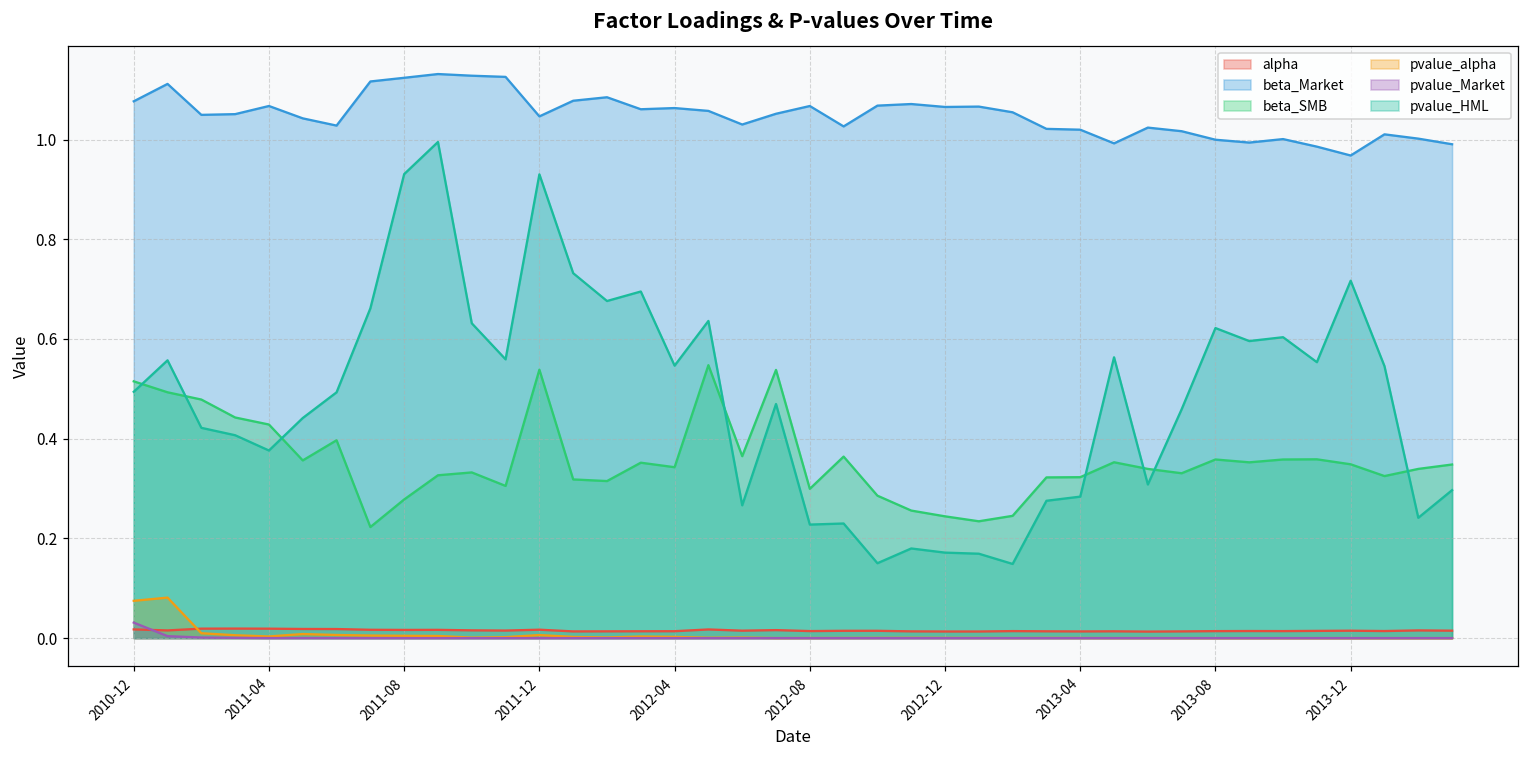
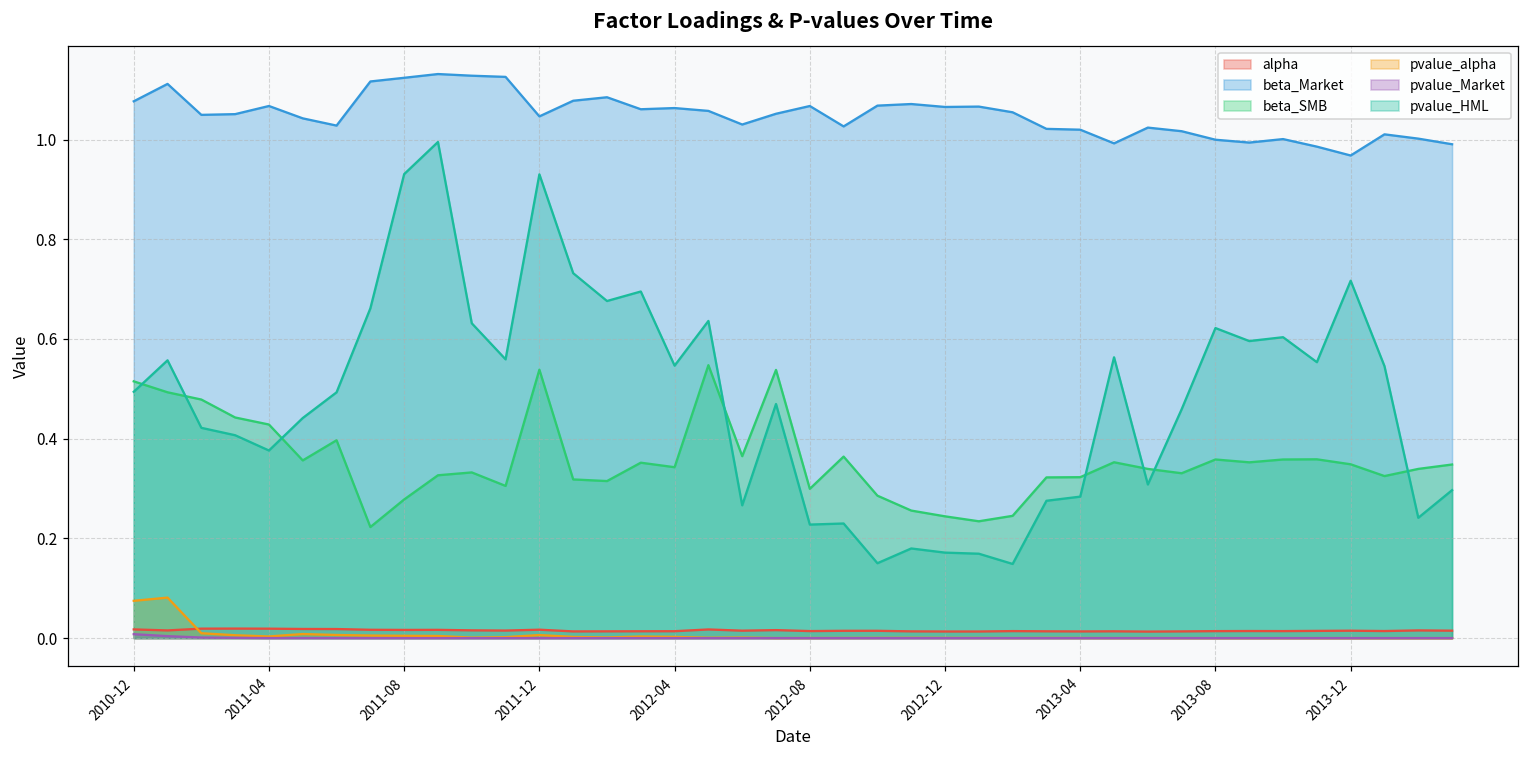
pvalue_Market, 2010-12: 0.03 -> 0.01
